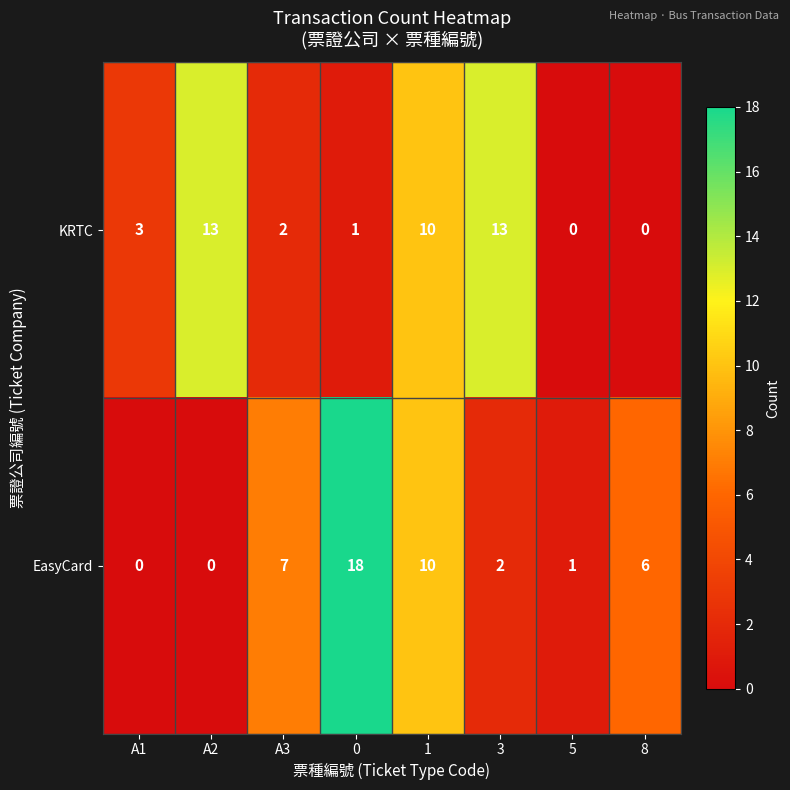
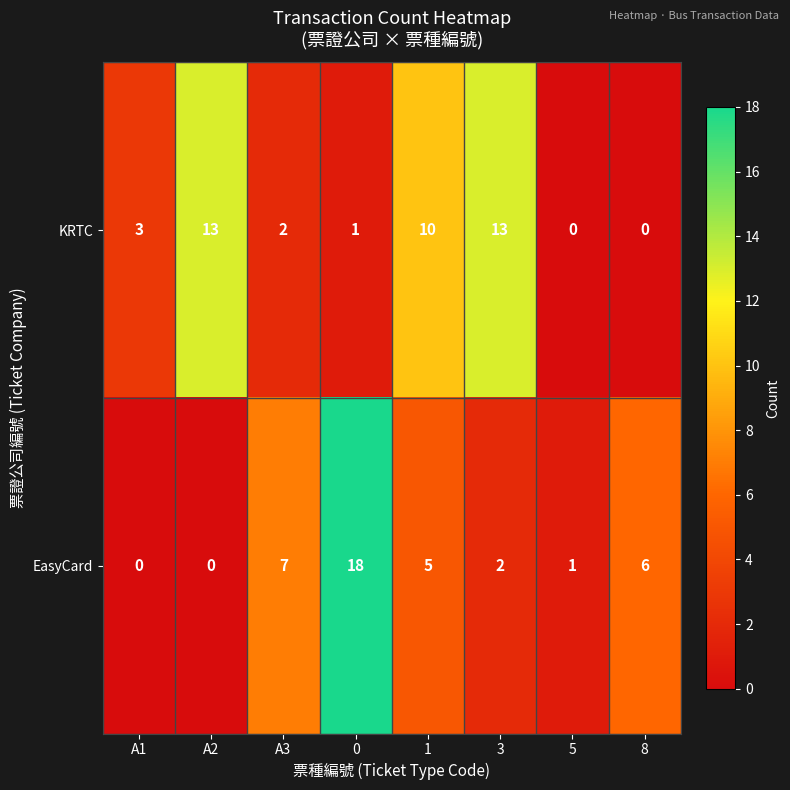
EasyCard, 1: 10 -> 5
